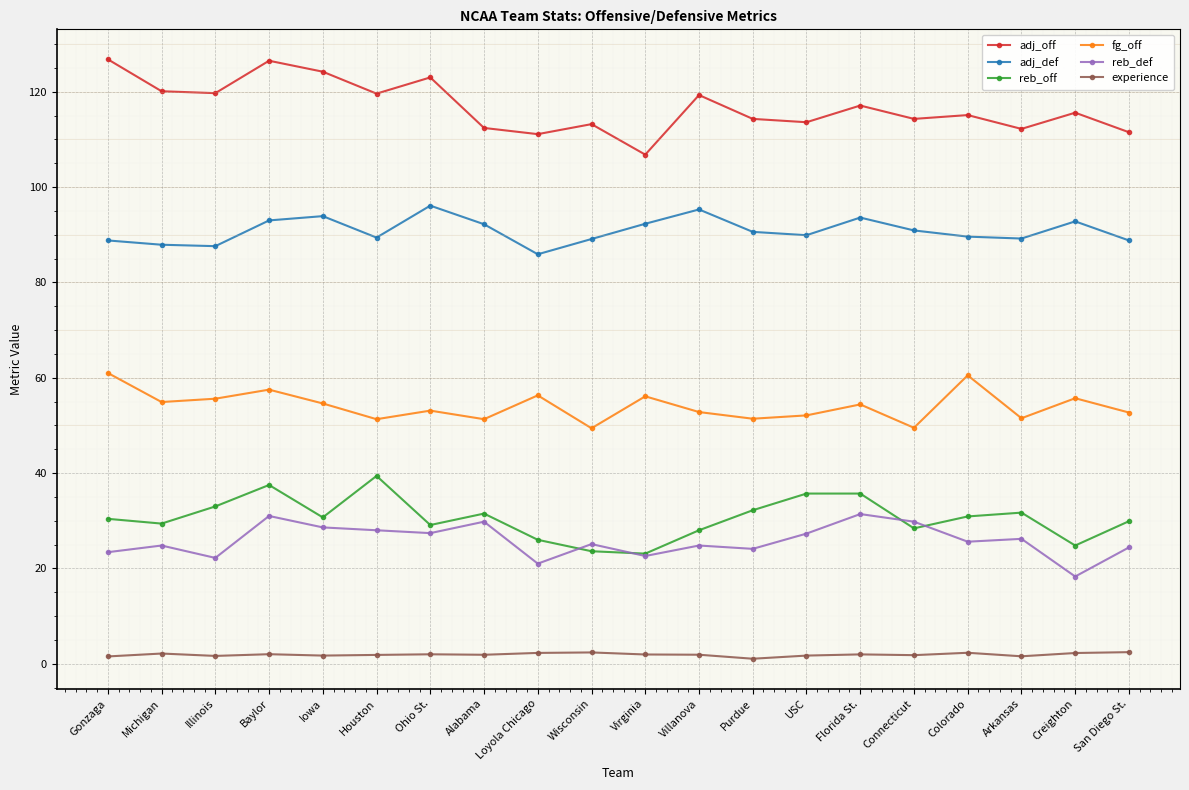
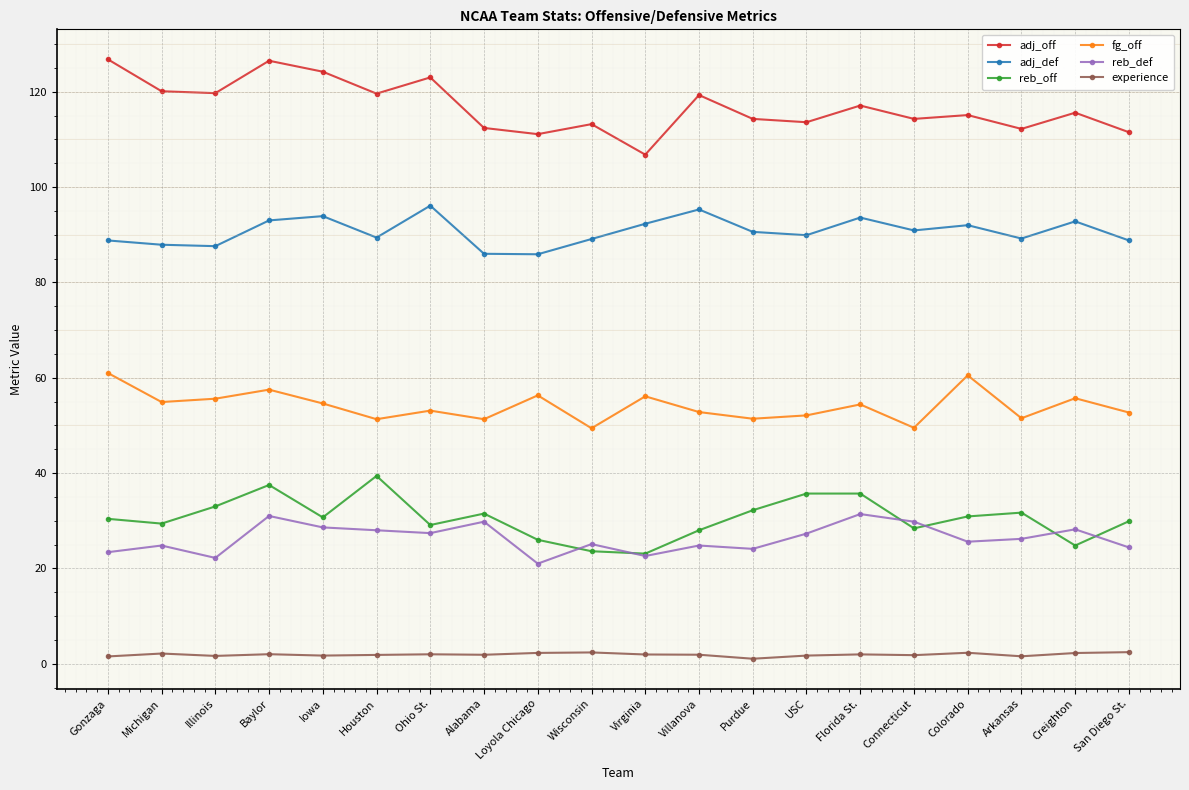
adj_def, Alabama: 92 -> 86
adj_def, Colorado: 90 -> 92
reb_def, Creighton: 18 -> 28
